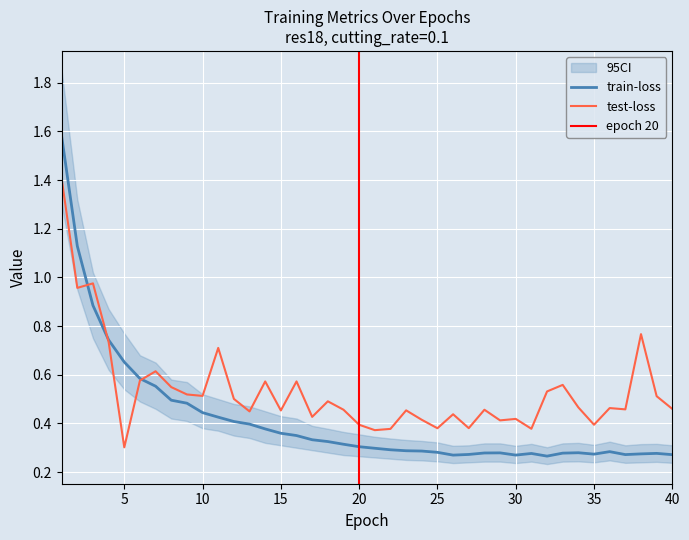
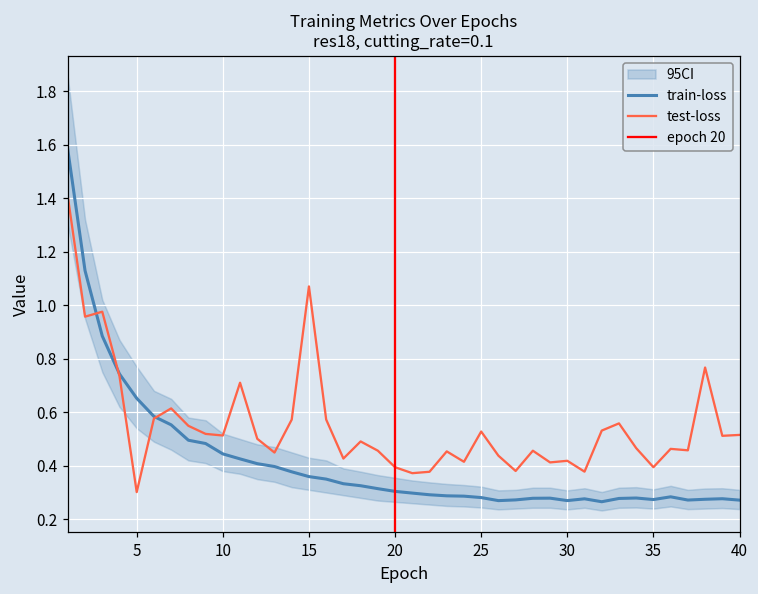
test-loss, 15: 0.45 -> 1.07
test-loss, 25: 0.38 -> 0.53
test-loss, 40: 0.46 -> 0.52
